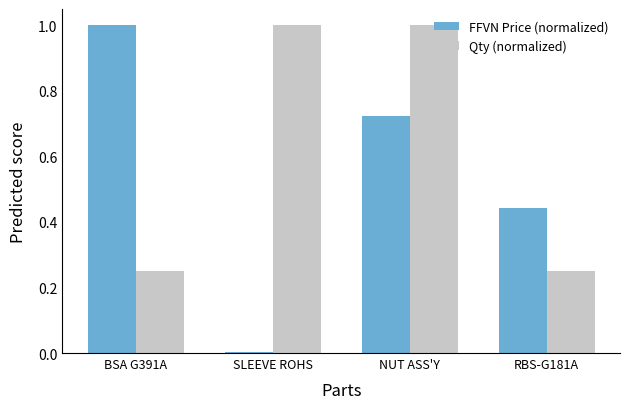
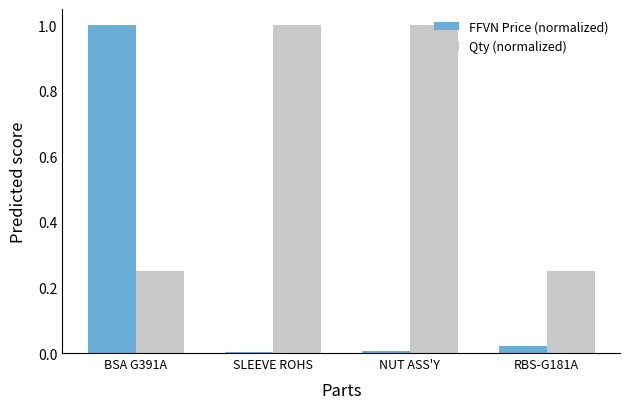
FFVN Price (normalized), NUT ASS'Y: 0.72 -> 0.01
FFVN Price (normalized), RBS-G181A: 0.44 -> 0.02
